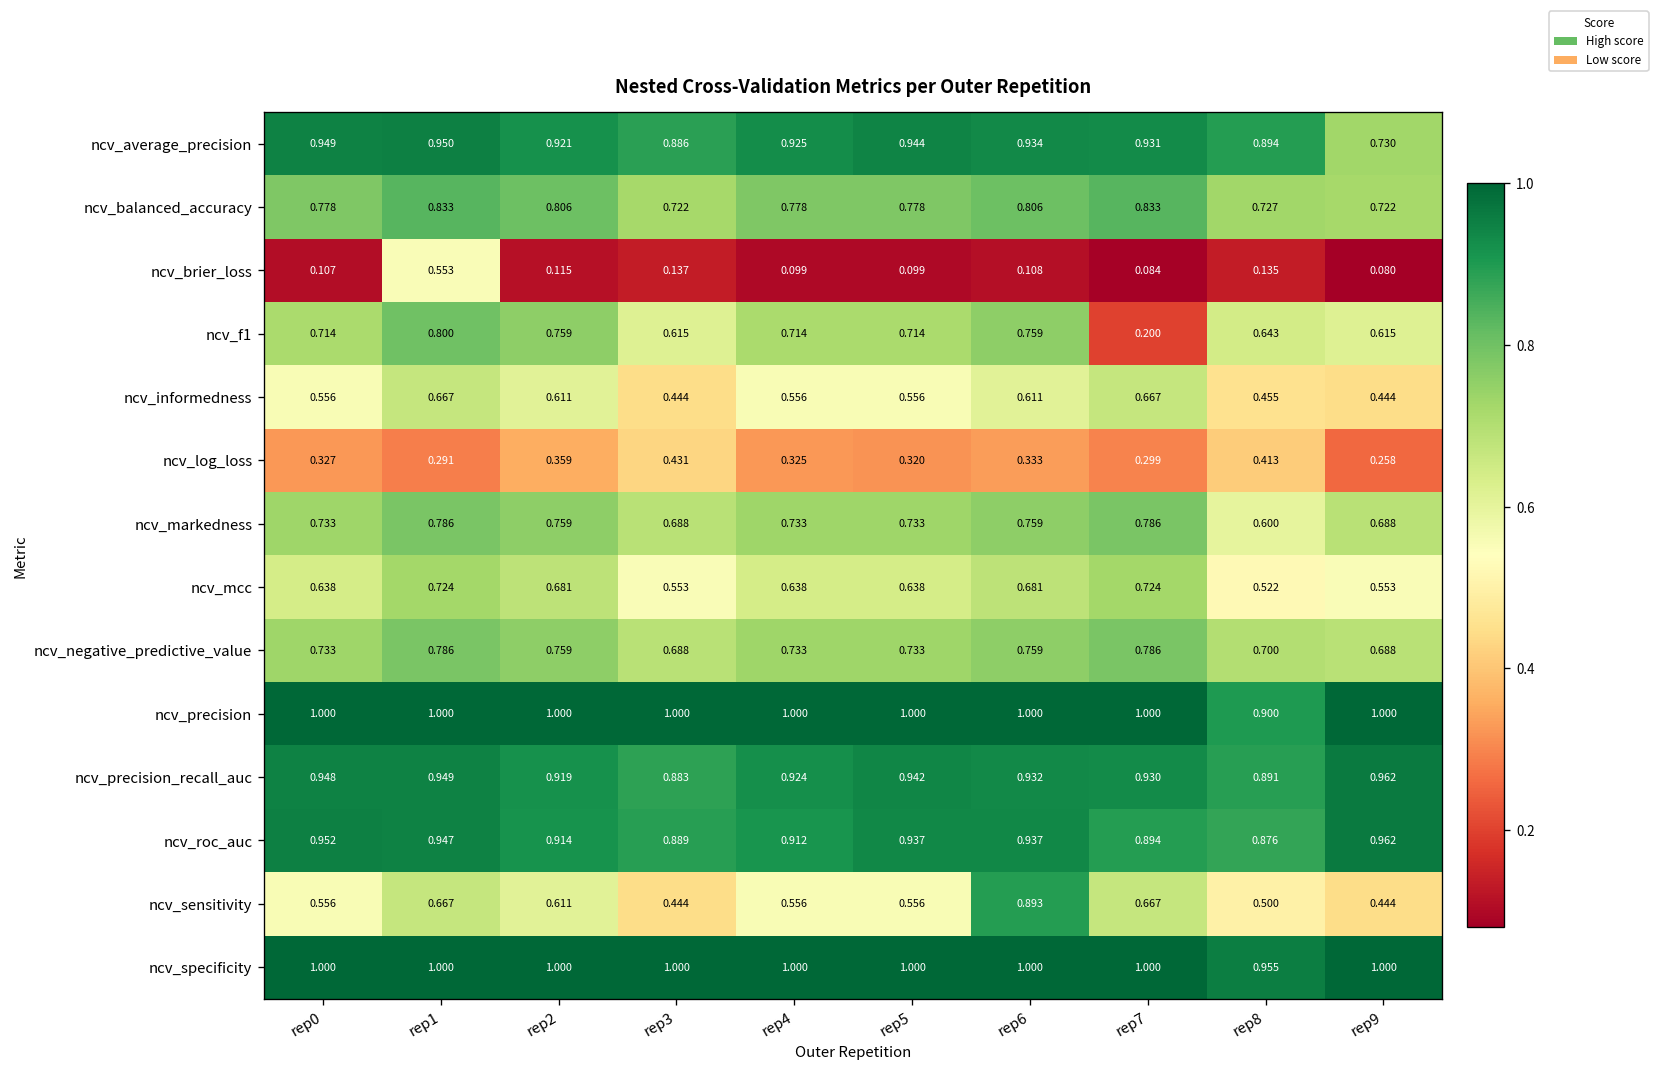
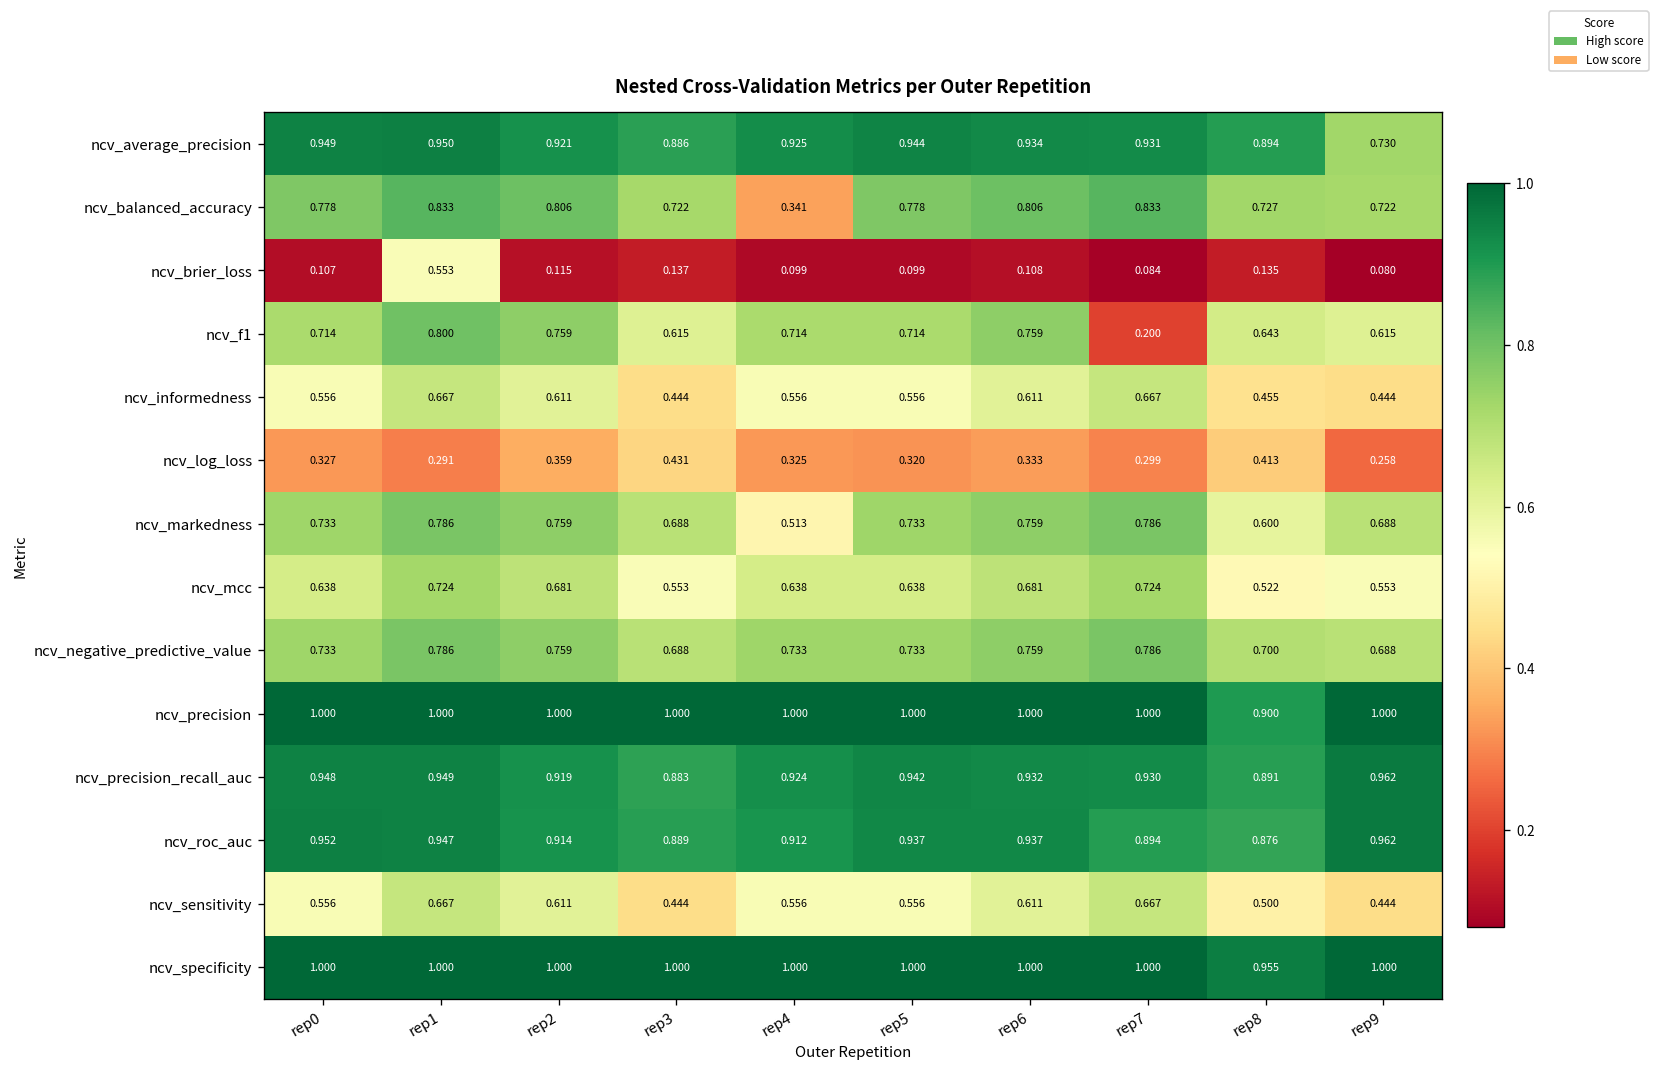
ncv_balanced_accuracy, rep4: 0.778 -> 0.341
ncv_markedness, rep4: 0.733 -> 0.513
ncv_sensitivity, rep6: 0.893 -> 0.611
